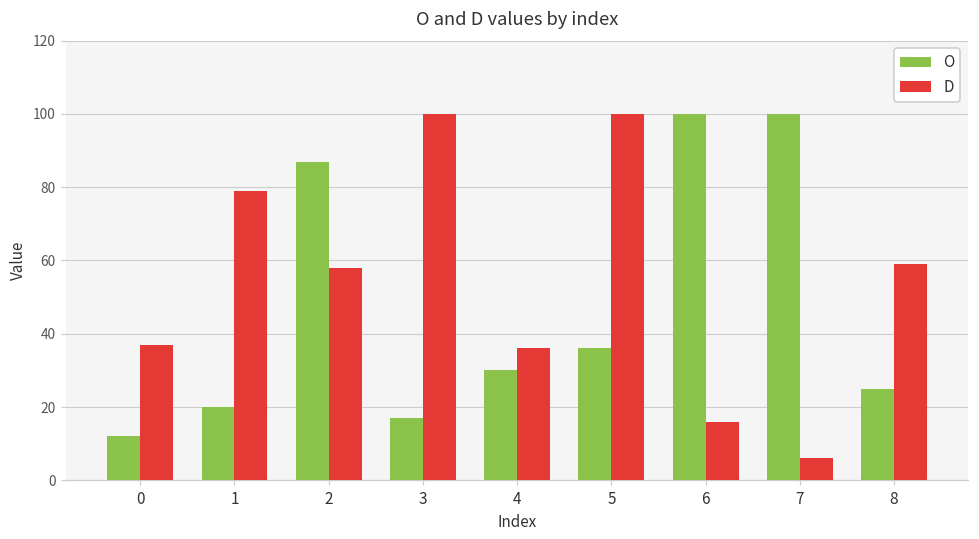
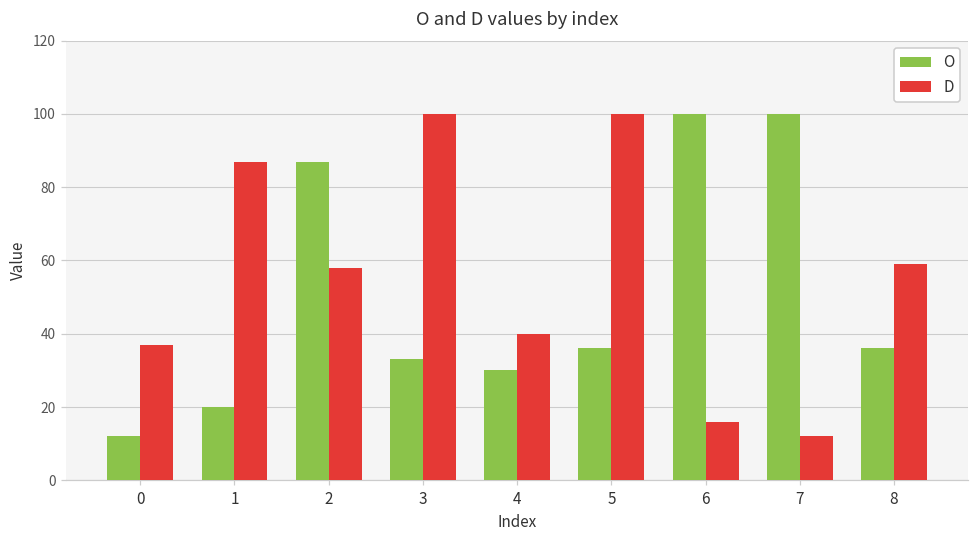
D, 1: 79 -> 87
O, 3: 17 -> 33
D, 4: 36 -> 40
D, 7: 6 -> 12
O, 8: 25 -> 36
